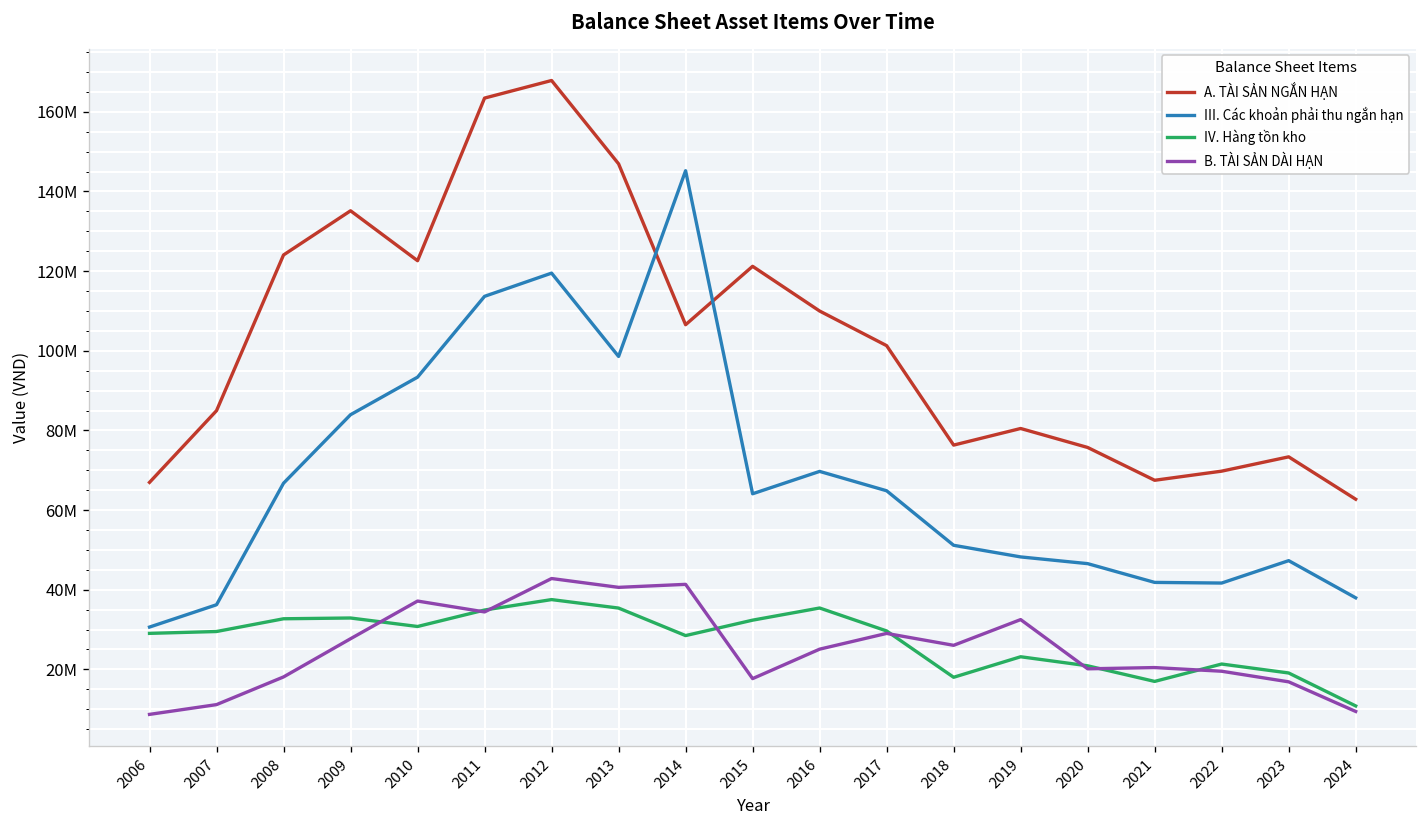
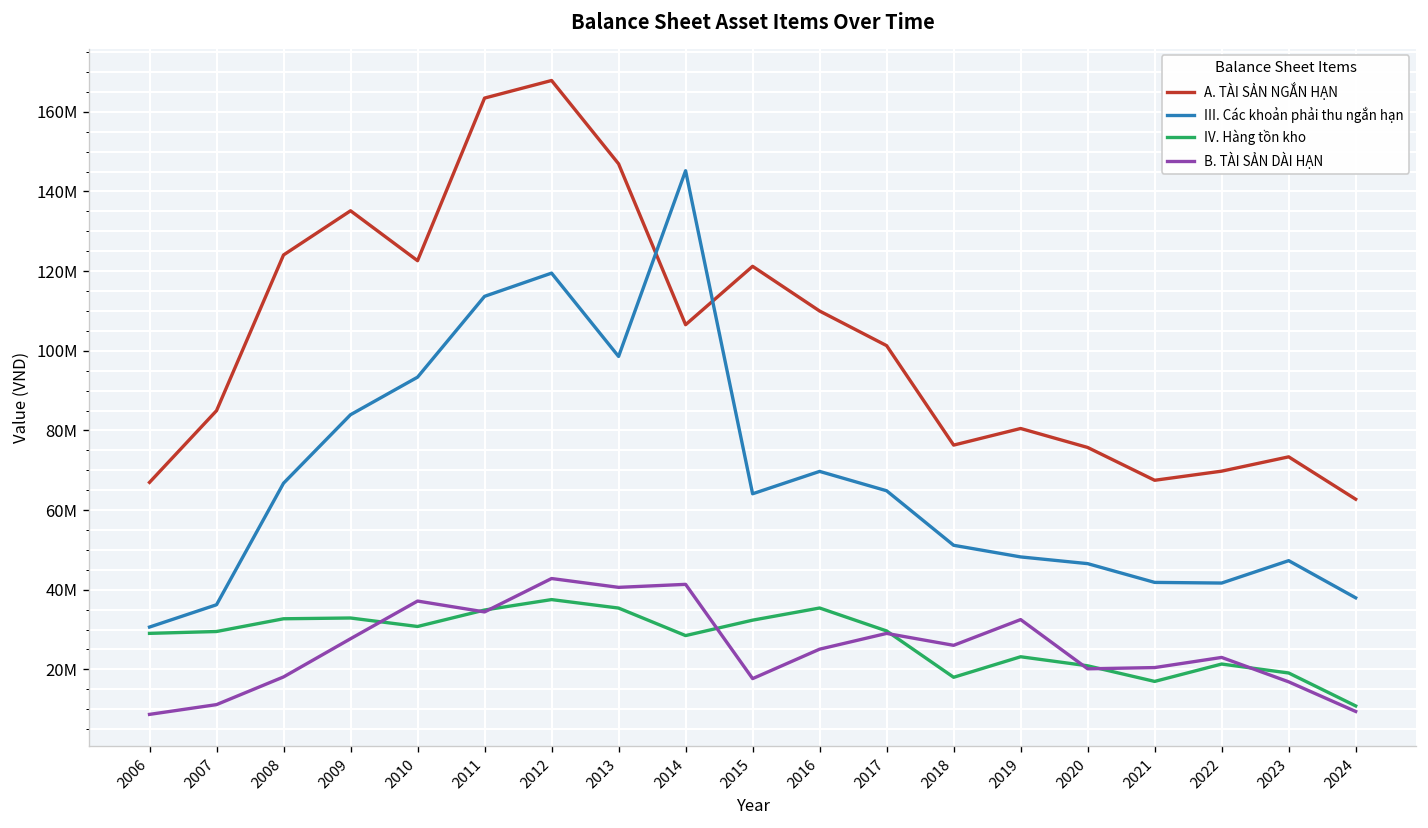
B. TÀI SẢN DÀI HẠN, 2022: 20000000 -> 23000000
